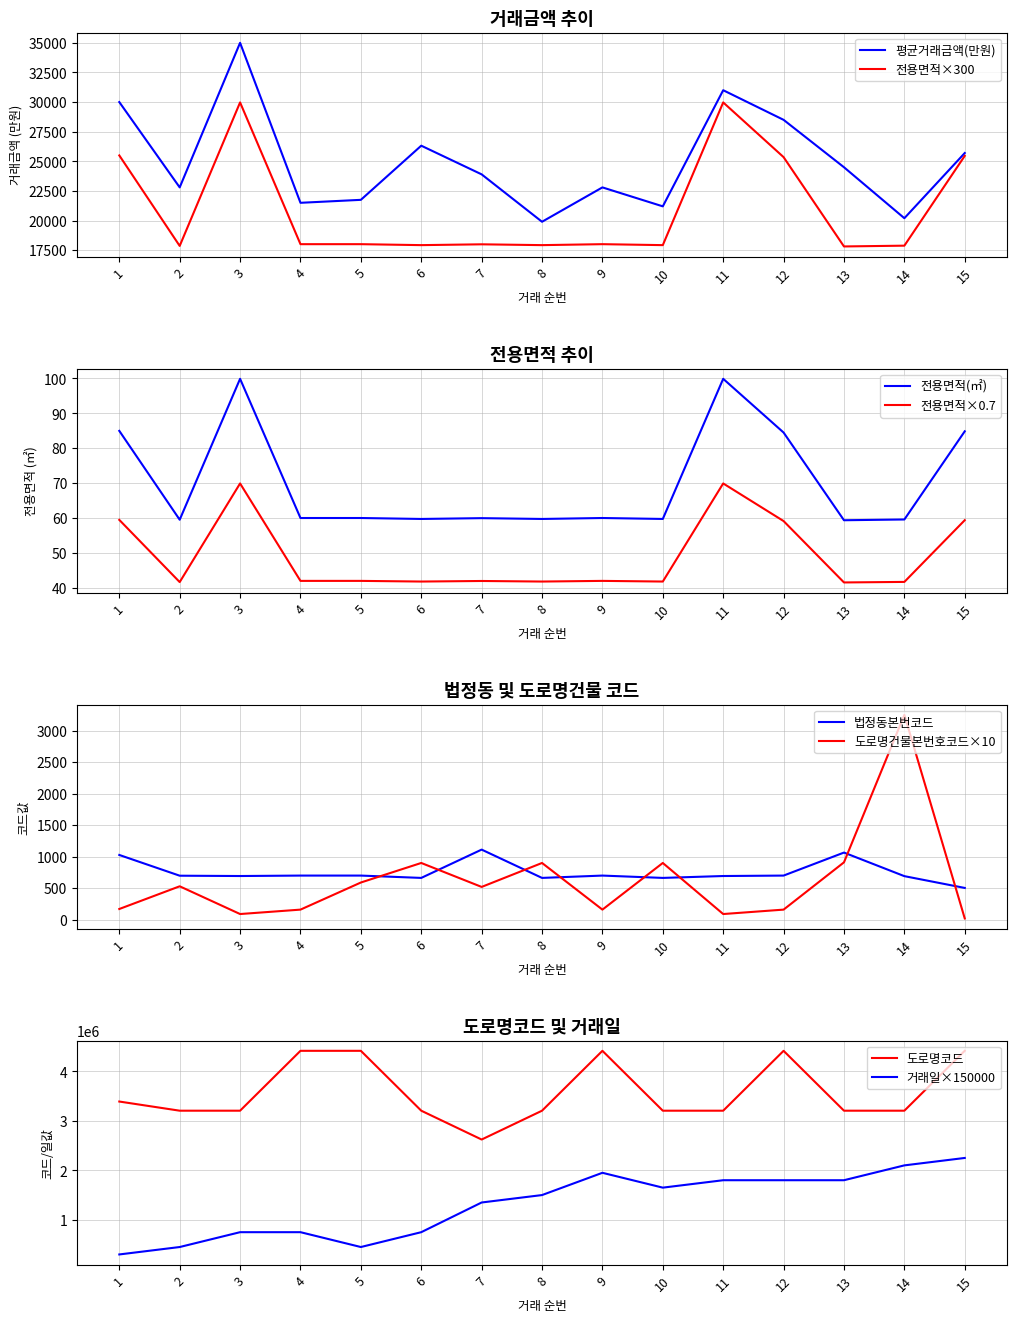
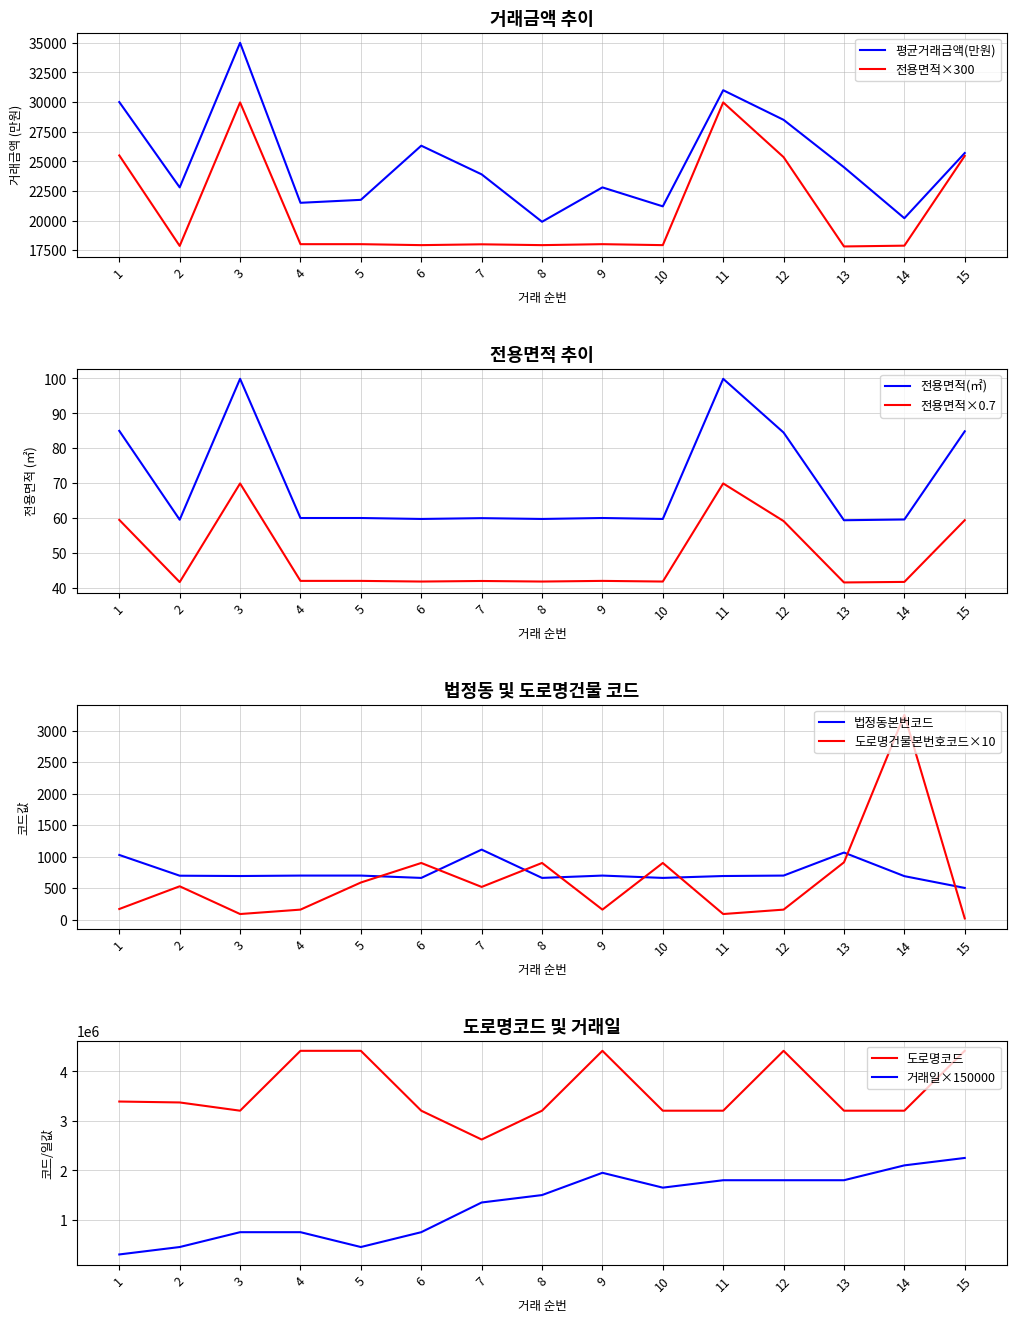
도로명코드 및 거래일, 도로명코드, 2: 3200000 -> 3400000
